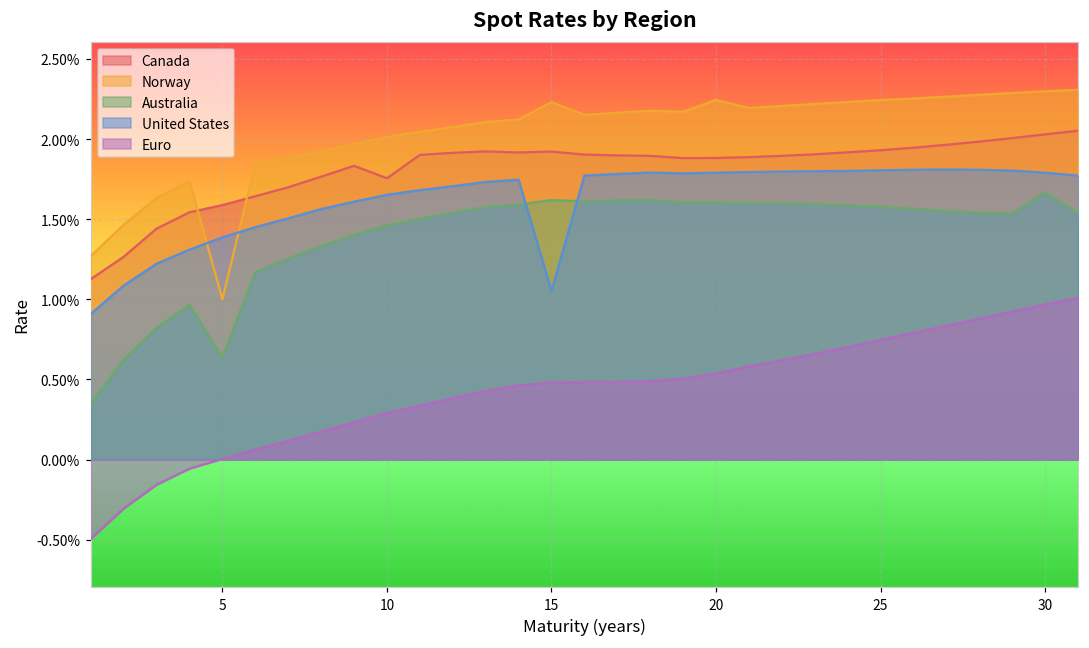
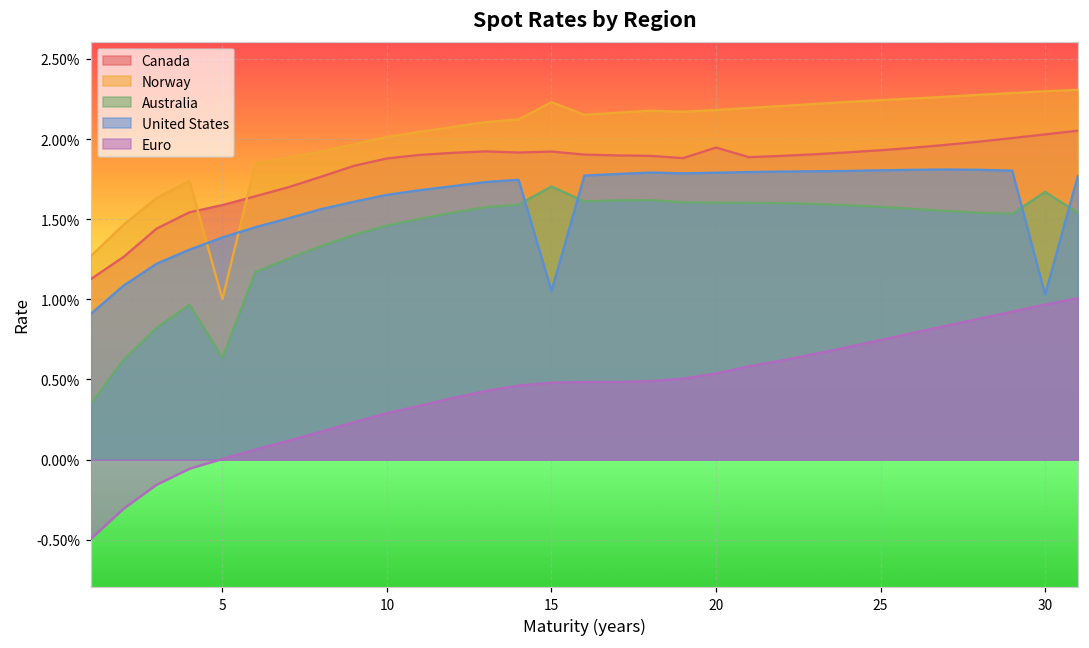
Canada, 10: 1.76% -> 1.88%
Australia, 15: 1.62% -> 1.70%
Canada, 20: 1.88% -> 1.95%
Norway, 20: 2.24% -> 2.18%
United States, 30: 1.79% -> 1.03%
